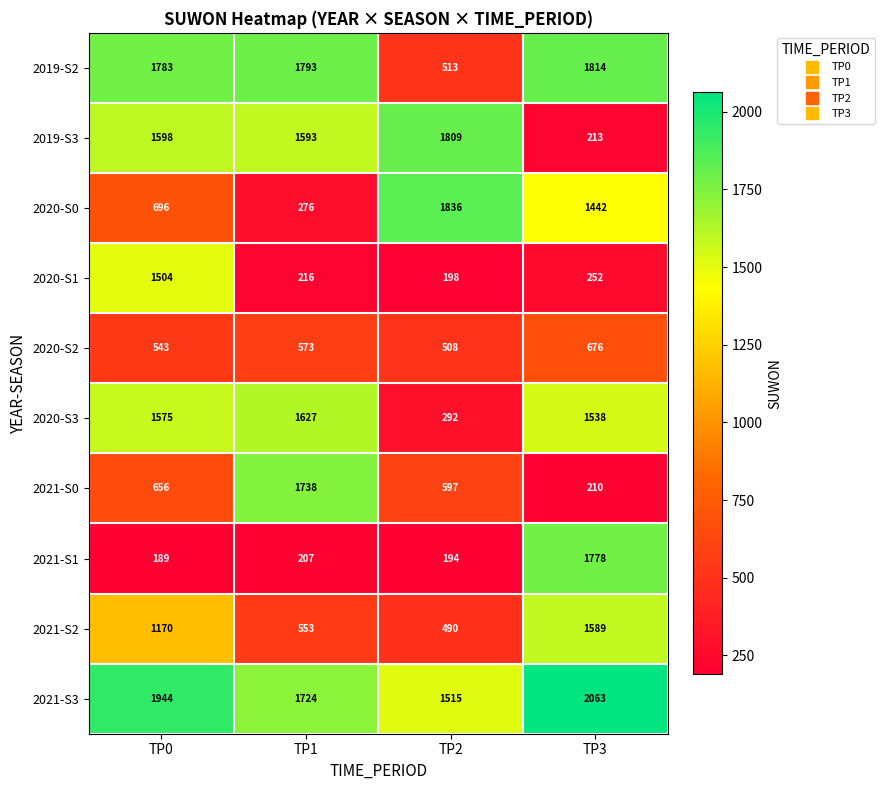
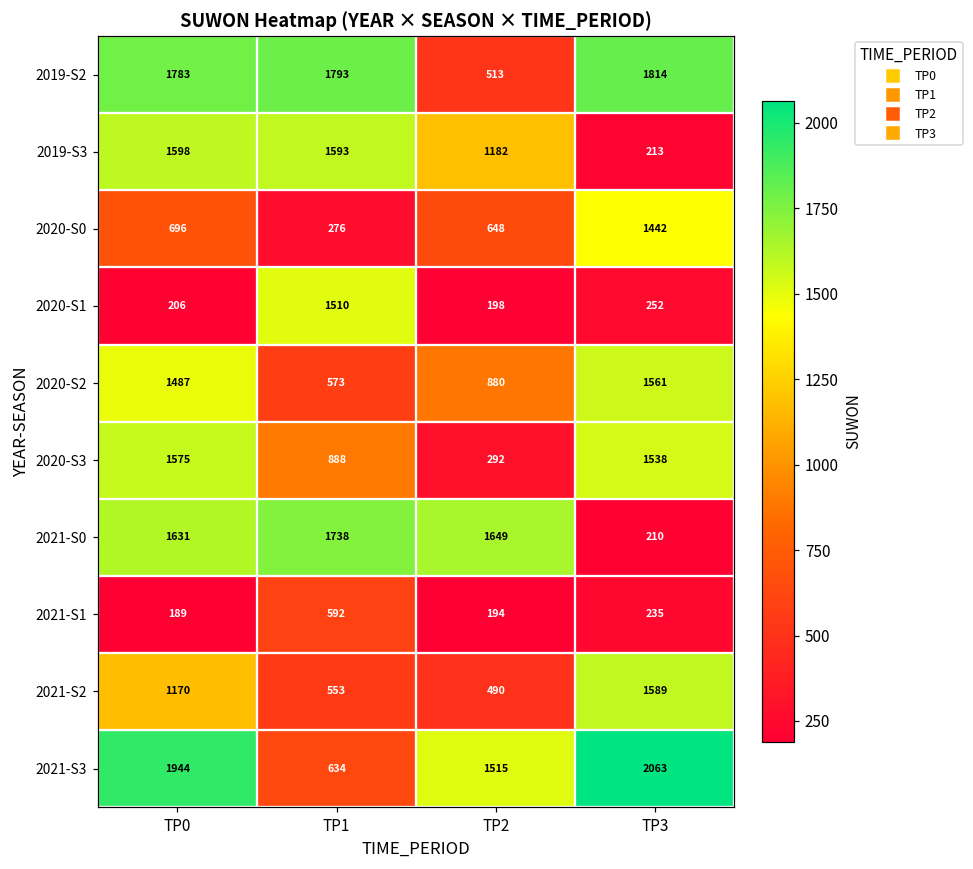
2019-S3, TP2: 1809 -> 1182
2020-S0, TP2: 1836 -> 648
2020-S1, TP0: 1504 -> 206
2020-S1, TP1: 216 -> 1510
2020-S2, TP0: 543 -> 1487
2020-S2, TP2: 508 -> 880
2020-S2, TP3: 676 -> 1561
2020-S3, TP1: 1627 -> 888
2021-S0, TP0: 656 -> 1631
2021-S0, TP2: 597 -> 1649
2021-S1, TP1: 207 -> 592
2021-S1, TP3: 1778 -> 235
2021-S3, TP1: 1724 -> 634
